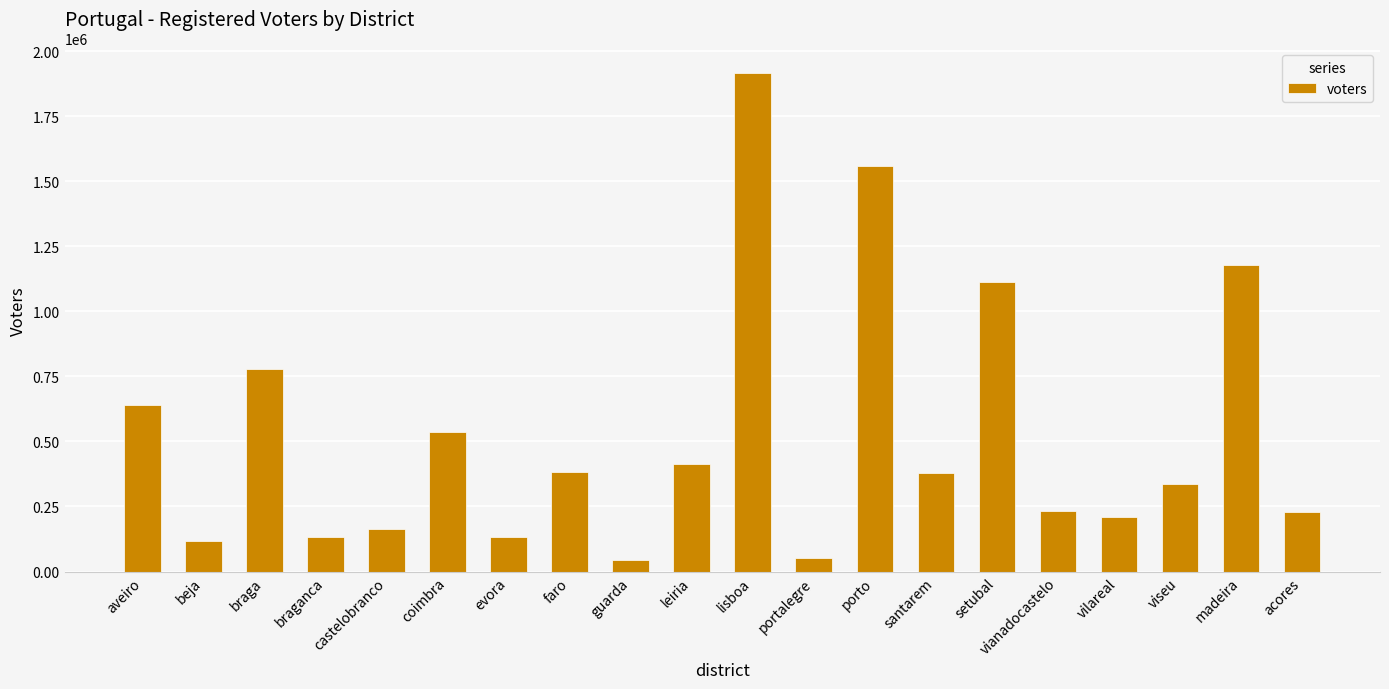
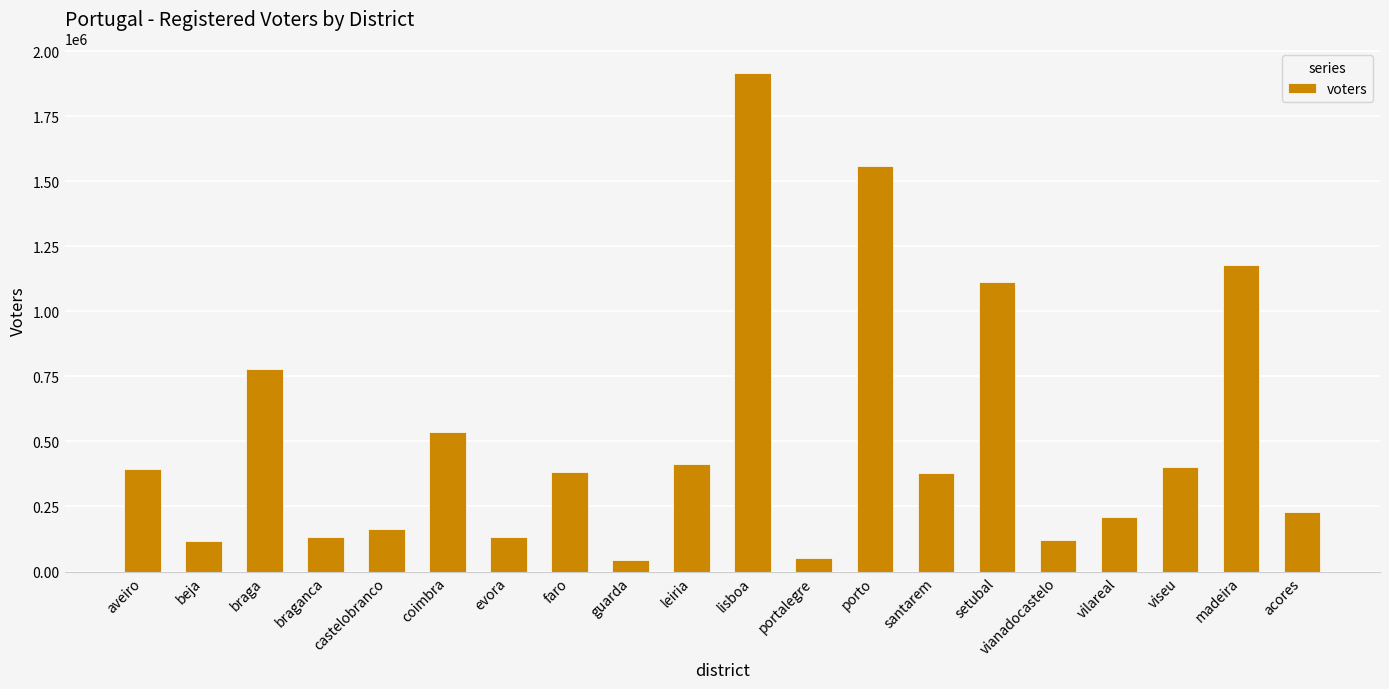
aveiro: 640000 -> 390000
vianadocastelo: 230000 -> 120000
viseu: 340000 -> 400000
